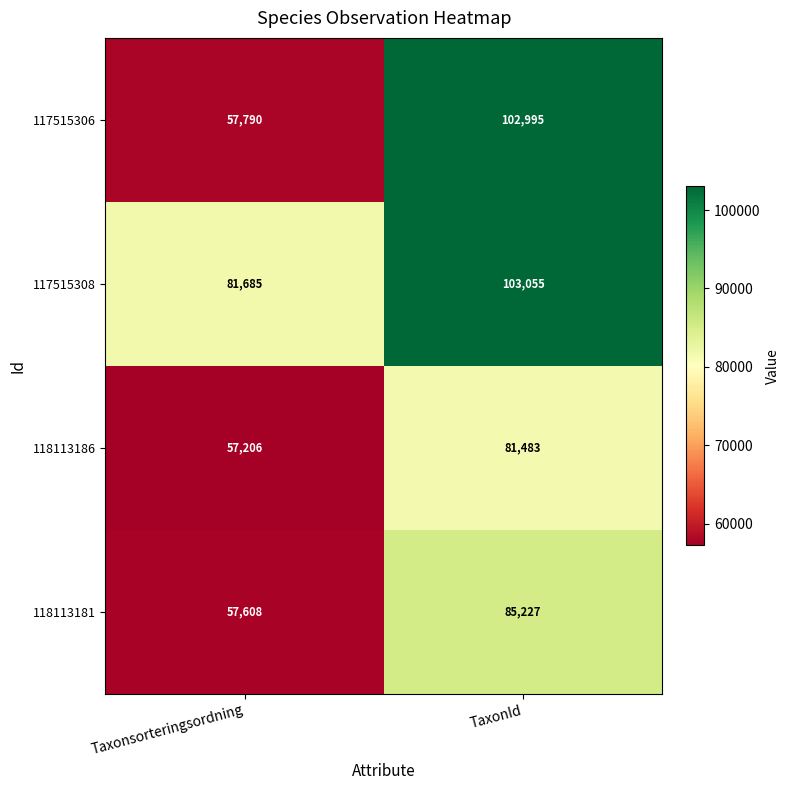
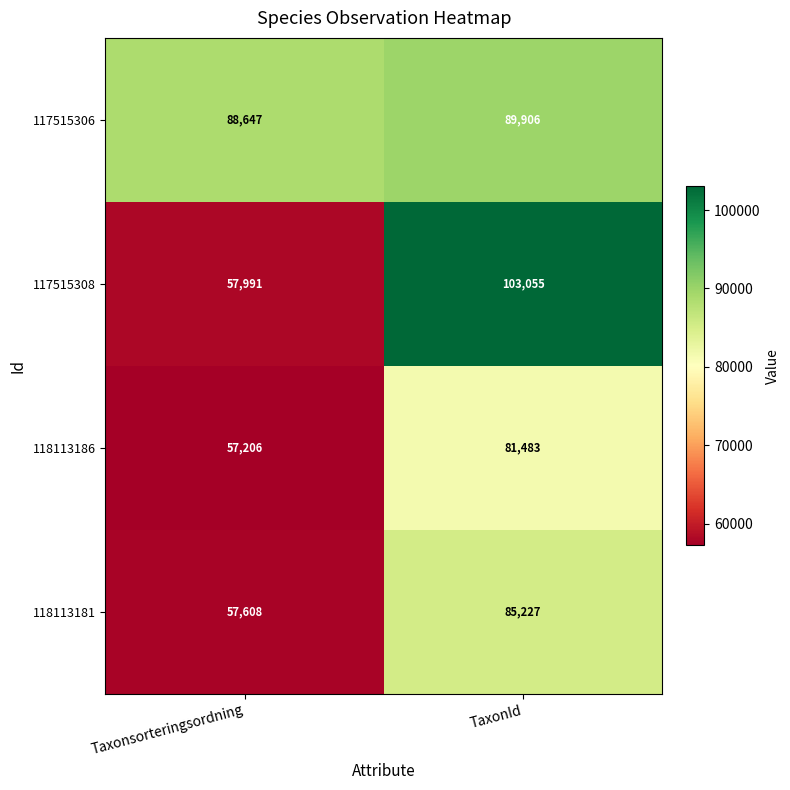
117515306, Taxonsorteringsordning: 57,790 -> 88,647
117515306, TaxonId: 102,995 -> 89,906
117515308, Taxonsorteringsordning: 81,685 -> 57,991
